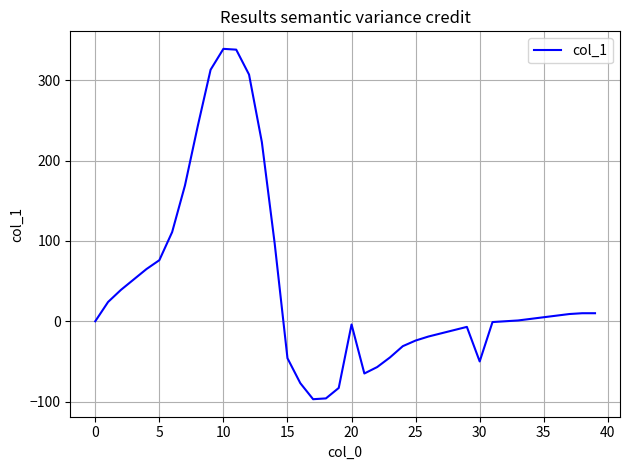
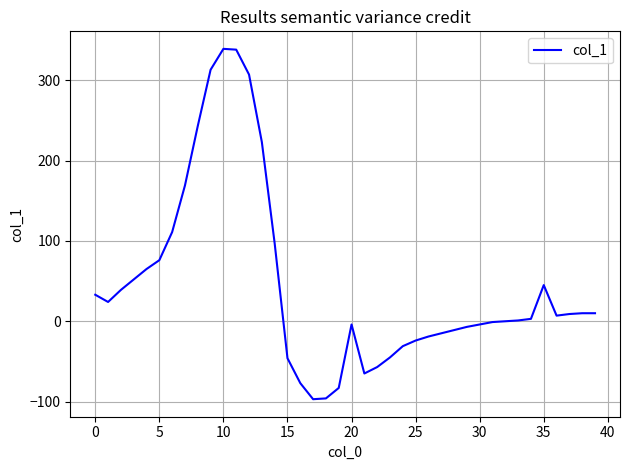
0: 0 -> 30
30: -50 -> 0
35: 10 -> 50
